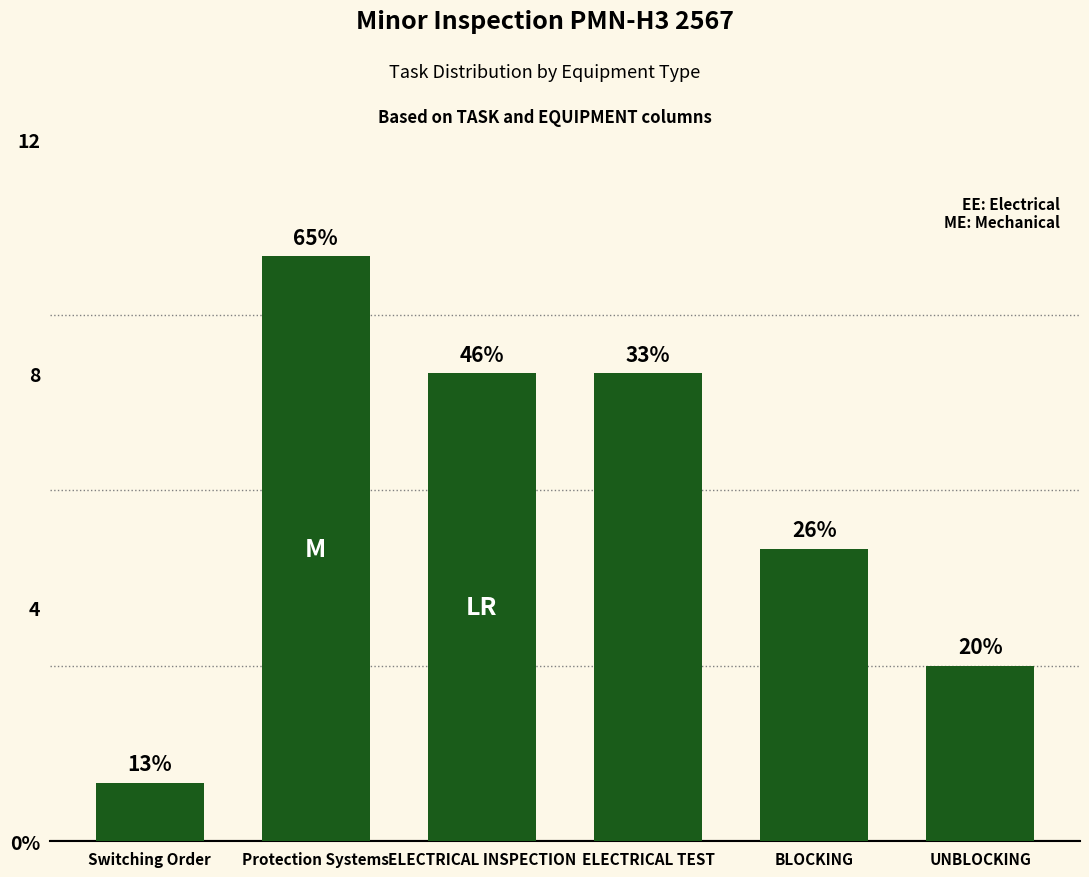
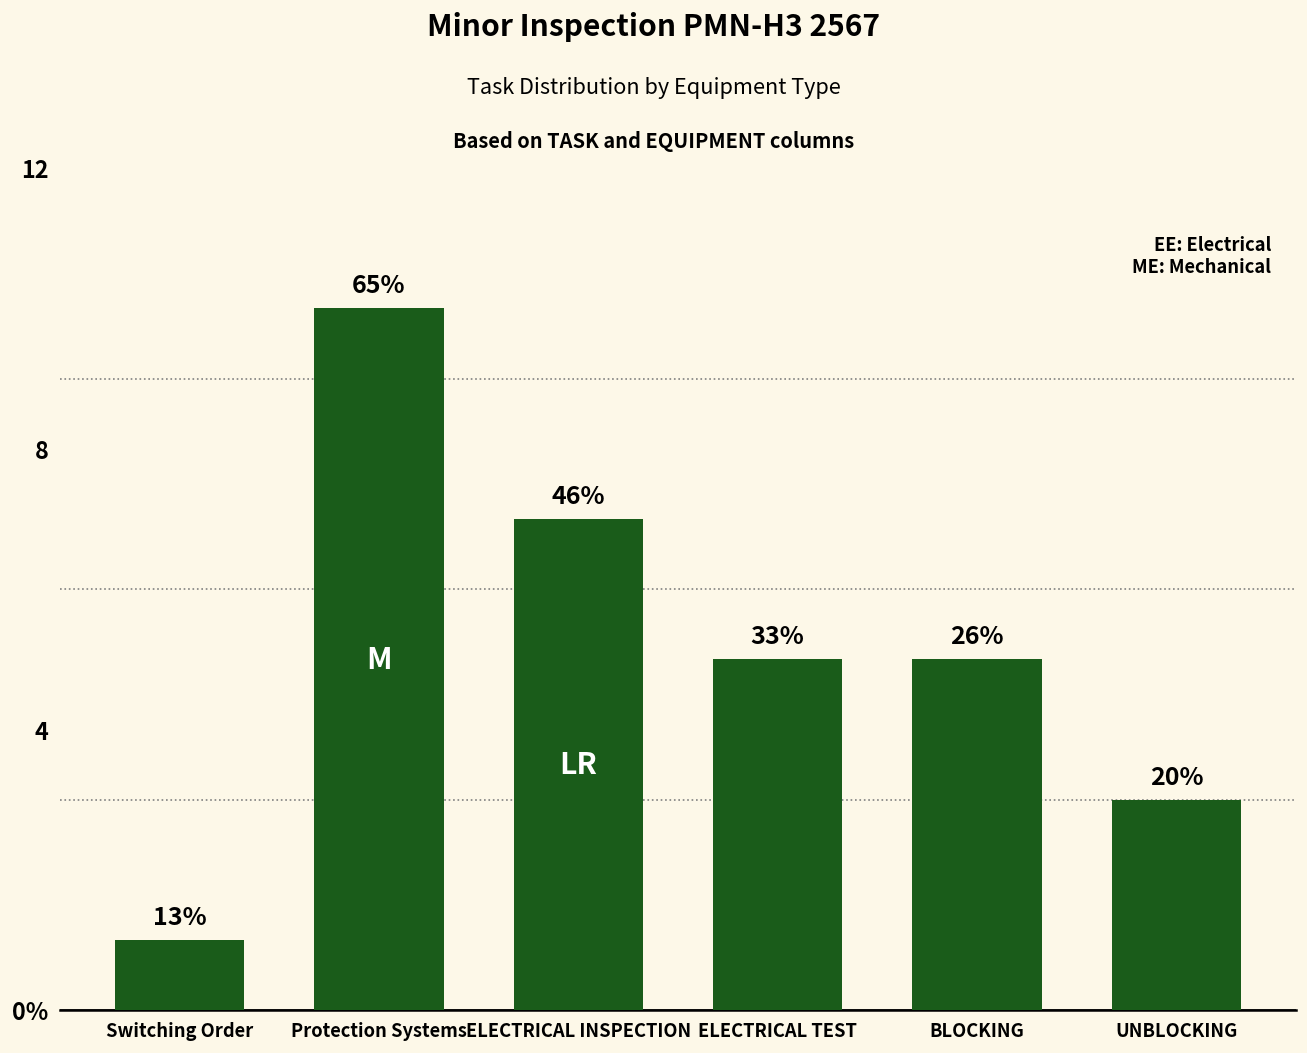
ELECTRICAL INSPECTION: 8 -> 7
ELECTRICAL TEST: 8 -> 5
